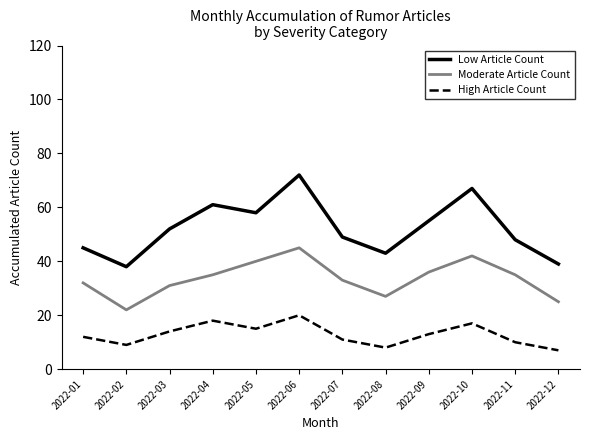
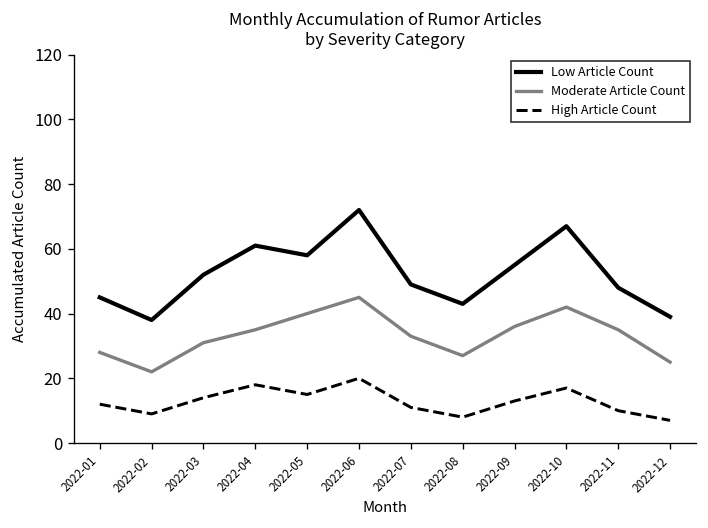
Moderate Article Count, 2022-01: 32 -> 28
